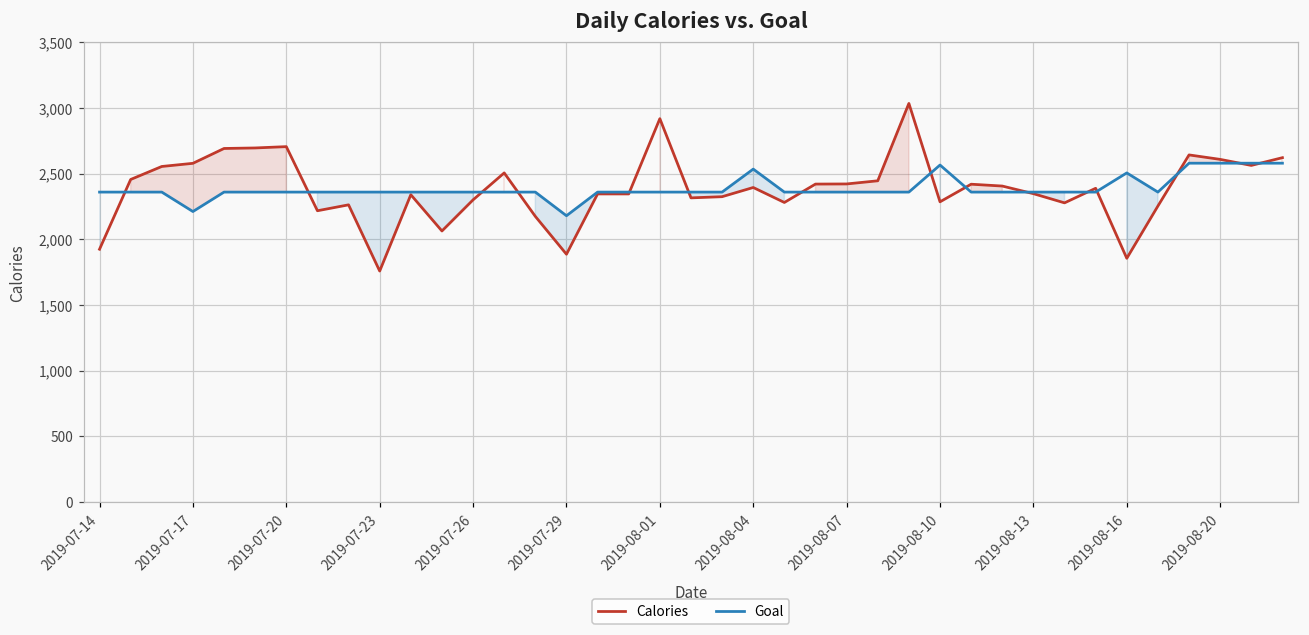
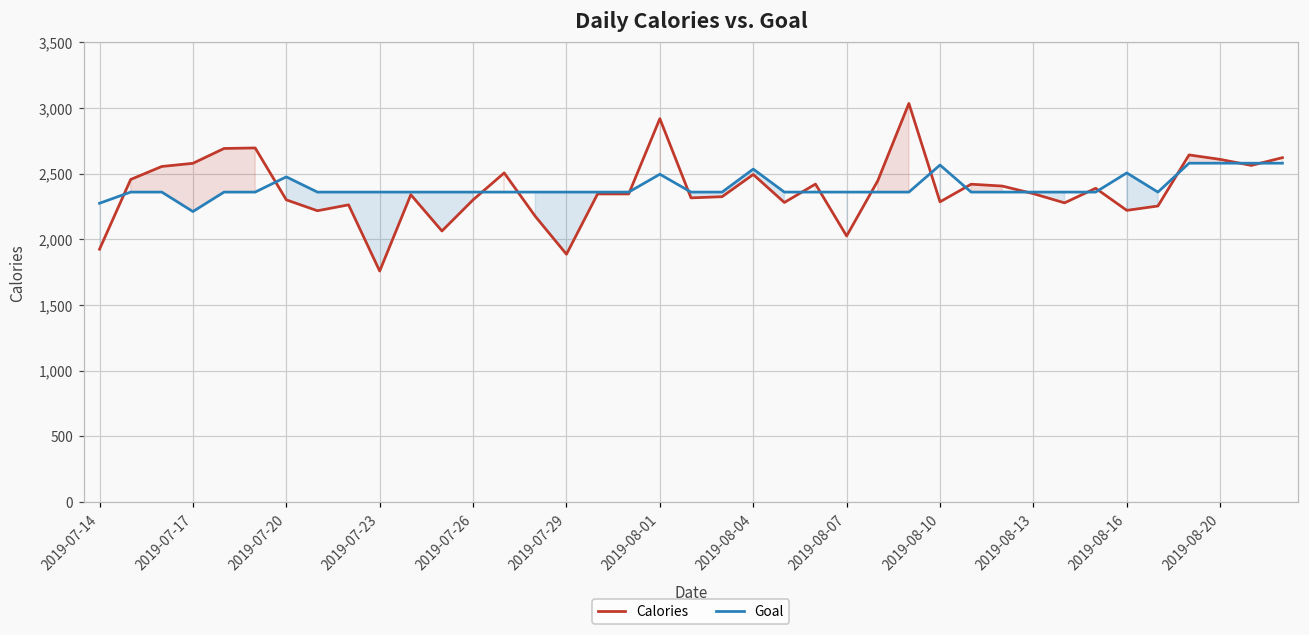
Goal, 2019-07-14: 2,360 -> 2,280
Calories, 2019-07-20: 2,710 -> 2,300
Goal, 2019-07-20: 2,360 -> 2,480
Goal, 2019-07-29: 2,180 -> 2,360
Goal, 2019-08-01: 2,360 -> 2,500
Calories, 2019-08-04: 2,400 -> 2,490
Calories, 2019-08-07: 2,420 -> 2,030
Calories, 2019-08-16: 1,860 -> 2,220
